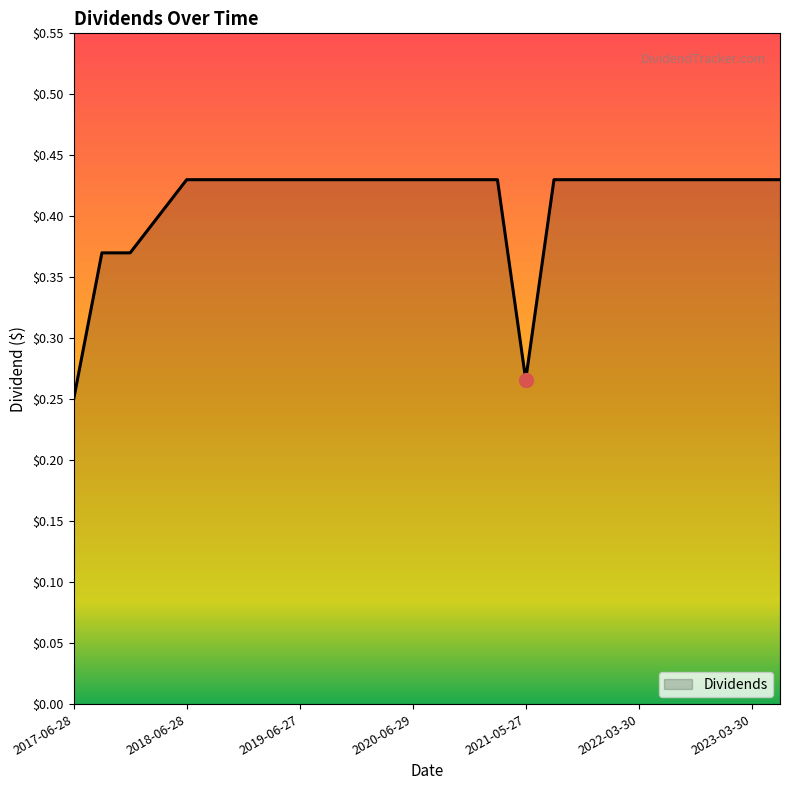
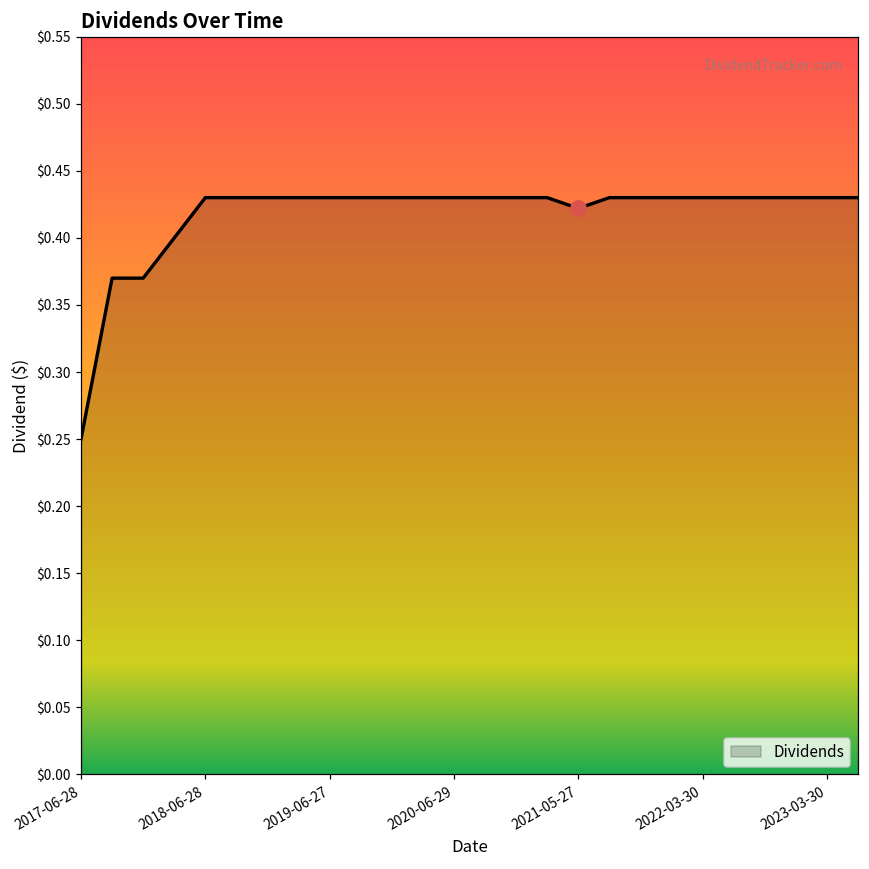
Dividends, 2021-05-27: $0.266 -> $0.422
